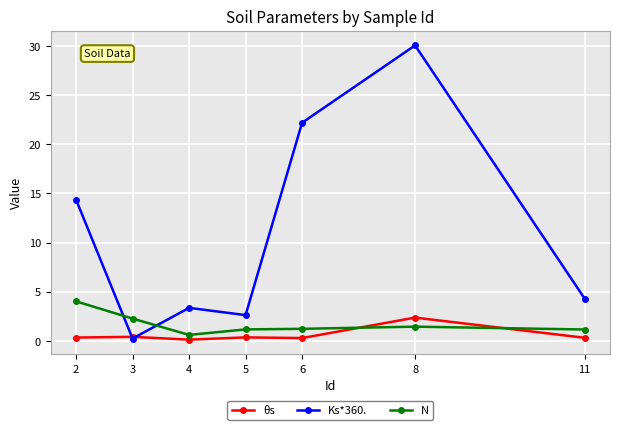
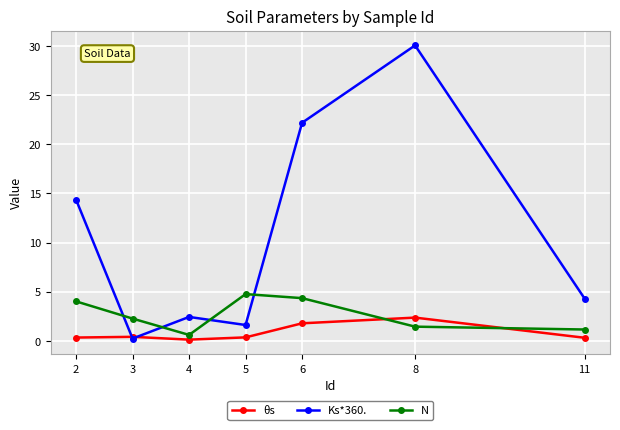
Ks*360., 4: 3 -> 2
Ks*360., 5: 3 -> 2
N, 5: 1 -> 5
θs, 6: 0 -> 2
N, 6: 1 -> 4
